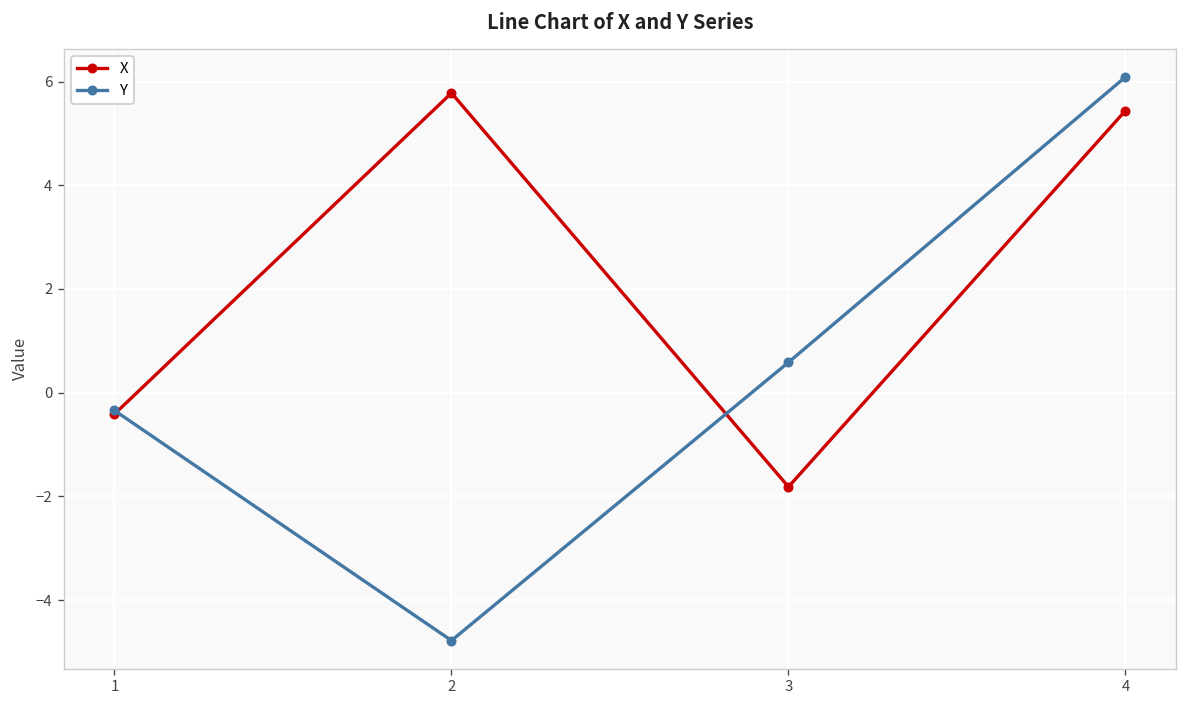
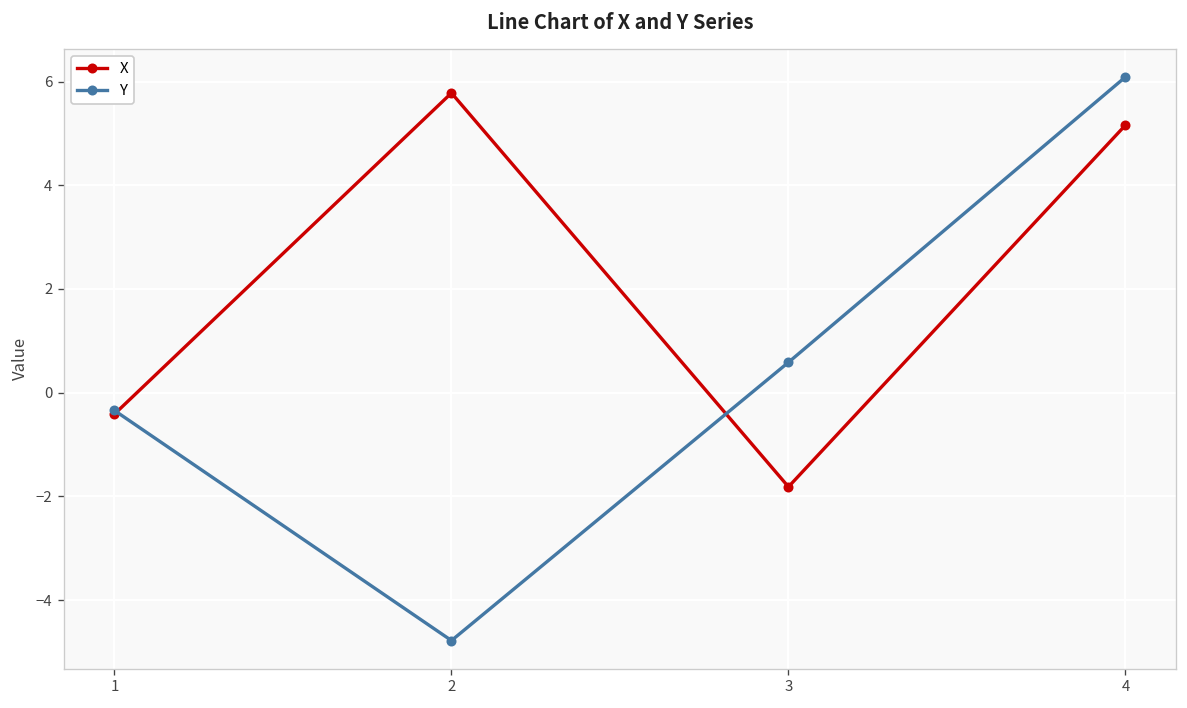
X, 4: 5.4 -> 5.2
